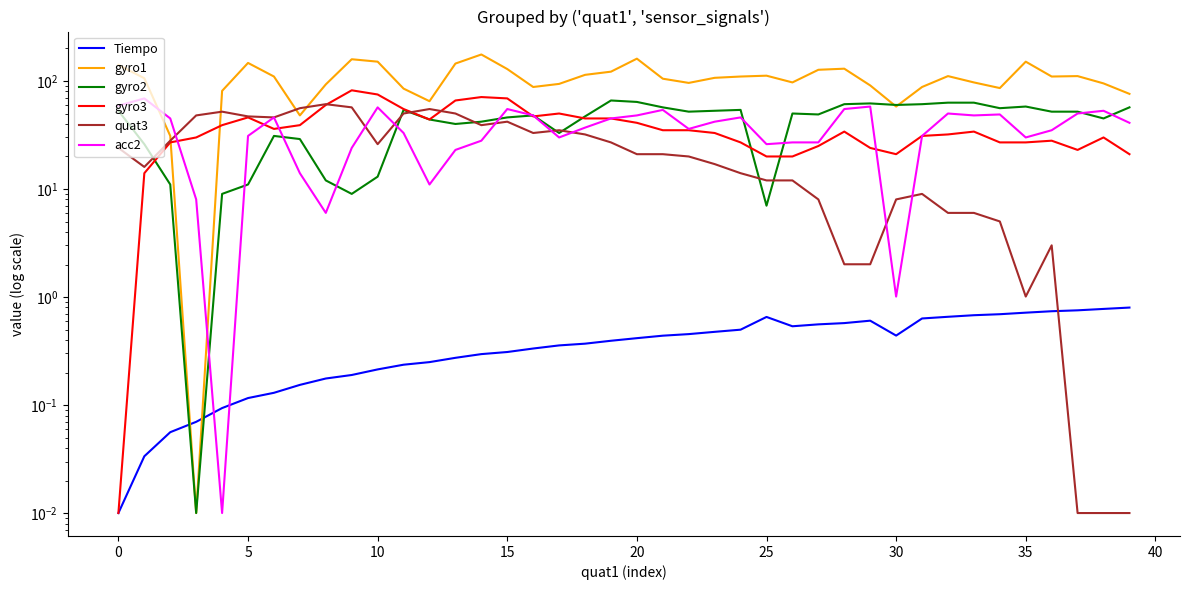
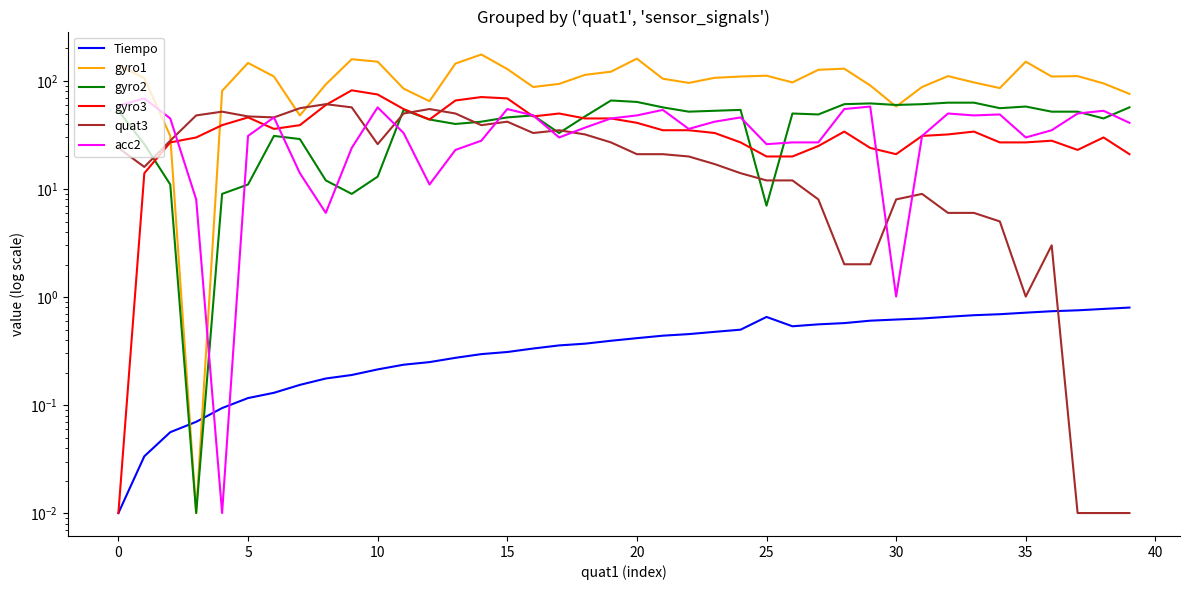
Tiempo, 30: 0.44 -> 0.6
